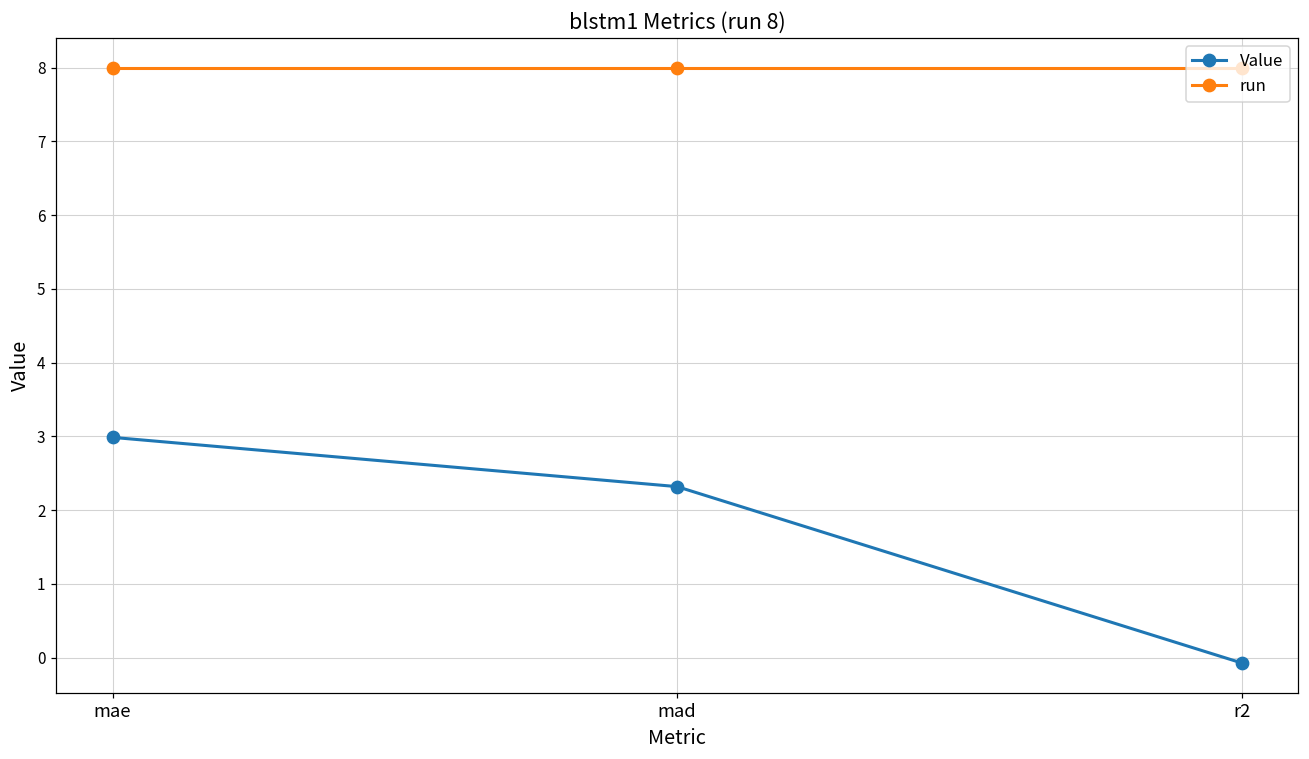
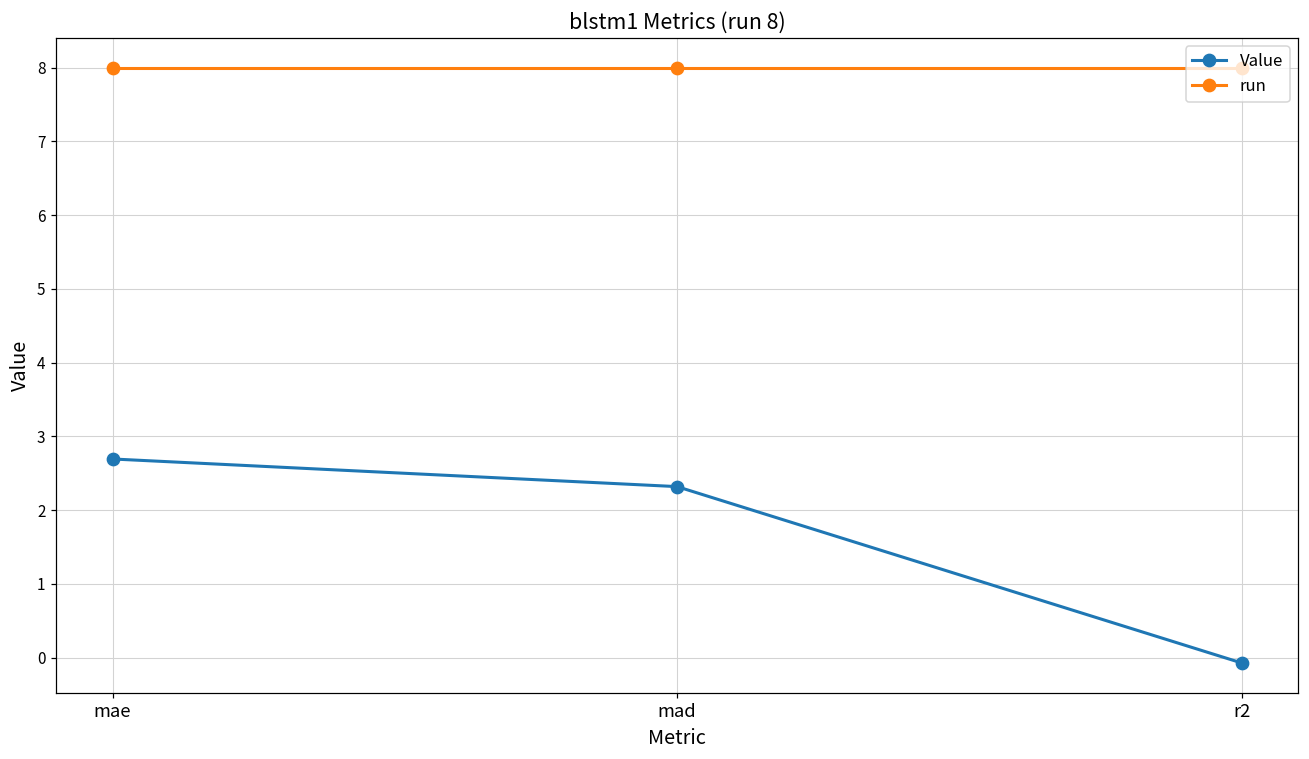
Value, mae: 3.0 -> 2.7
